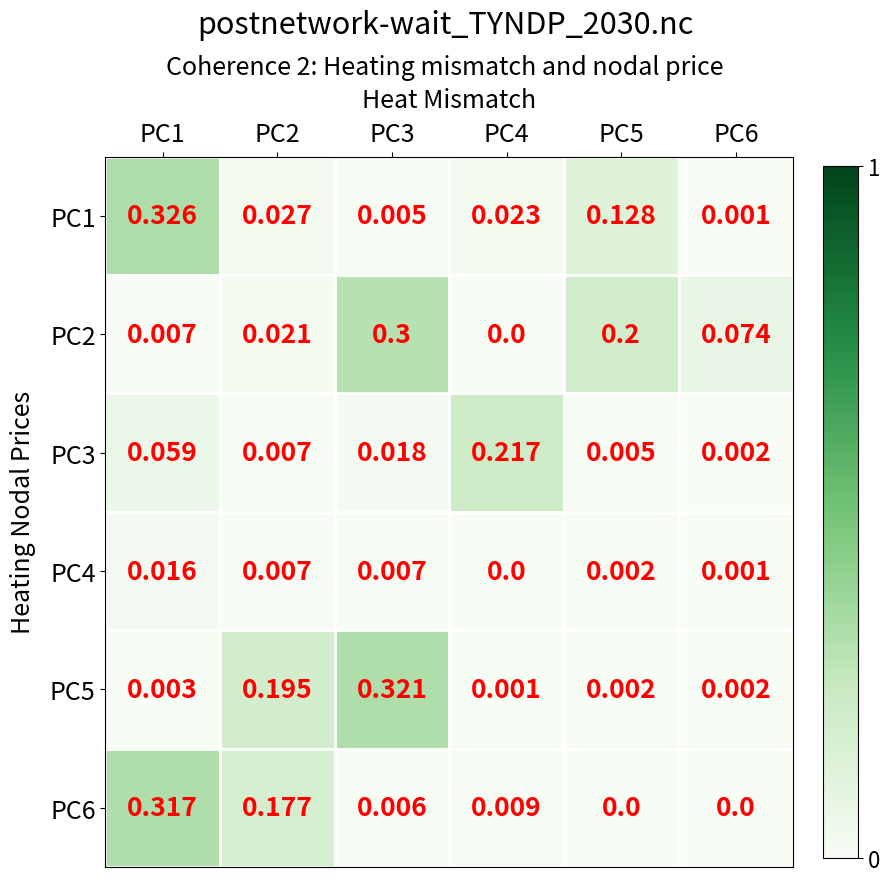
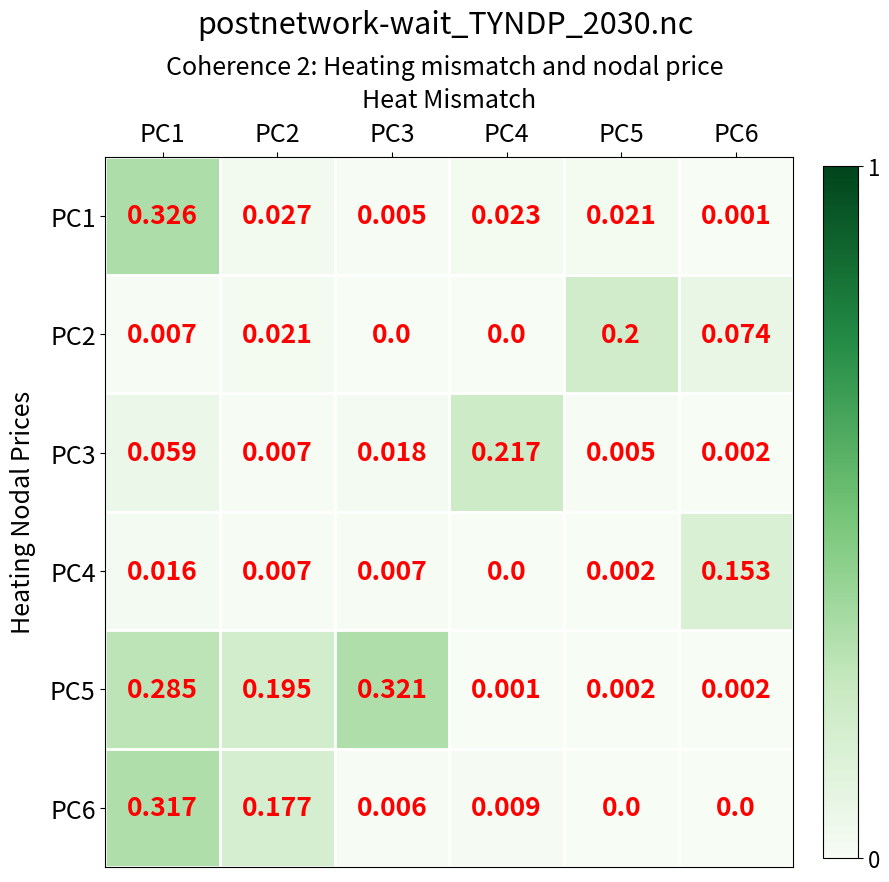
PC1, PC5: 0.128 -> 0.021
PC2, PC3: 0.3 -> 0.0
PC4, PC6: 0.001 -> 0.153
PC5, PC1: 0.003 -> 0.285
